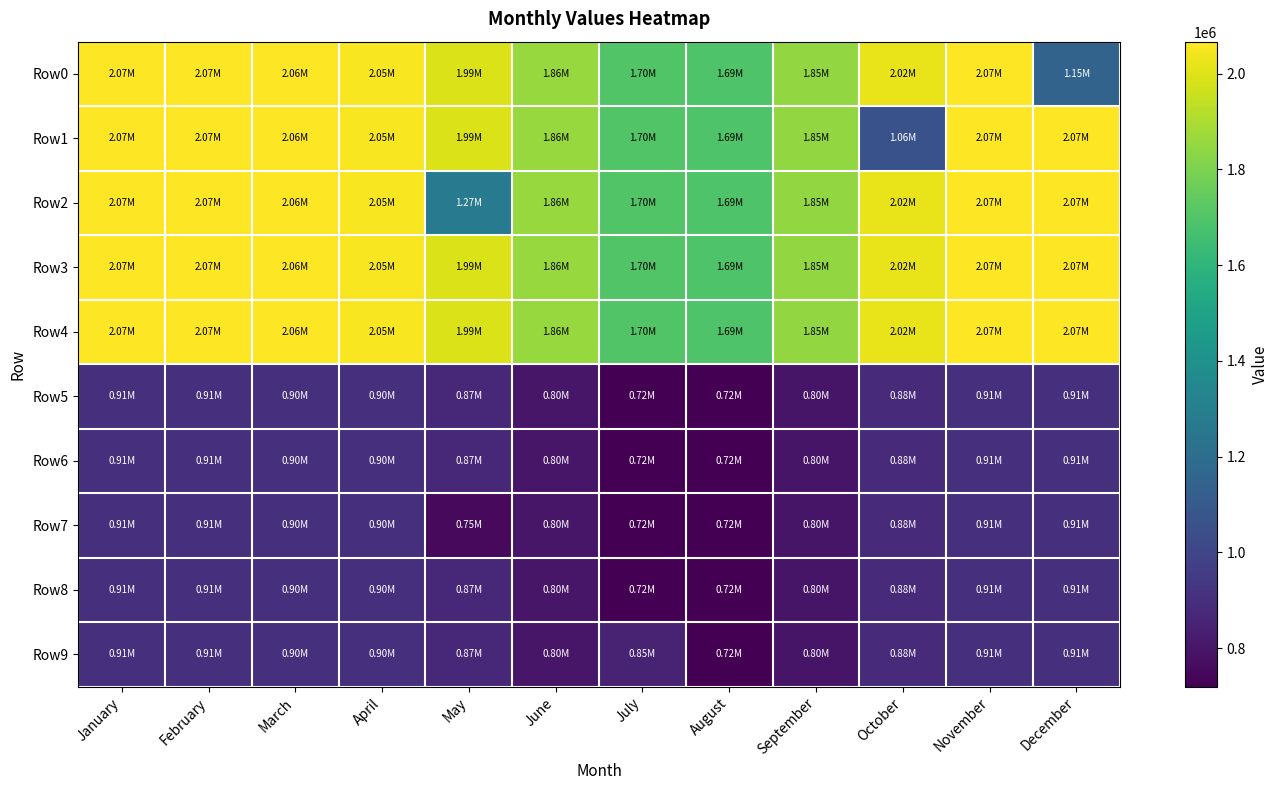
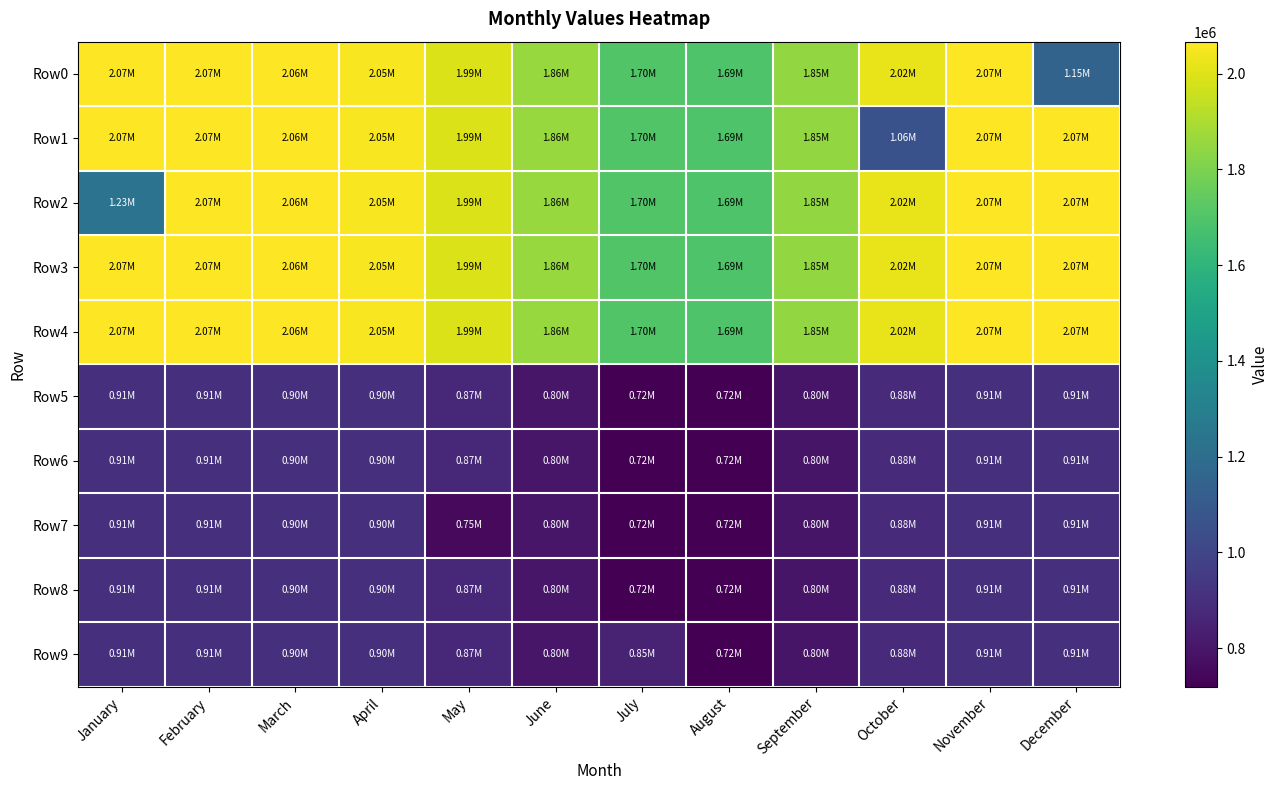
Row2, January: 2.07M -> 1.23M
Row2, May: 1.27M -> 1.99M
